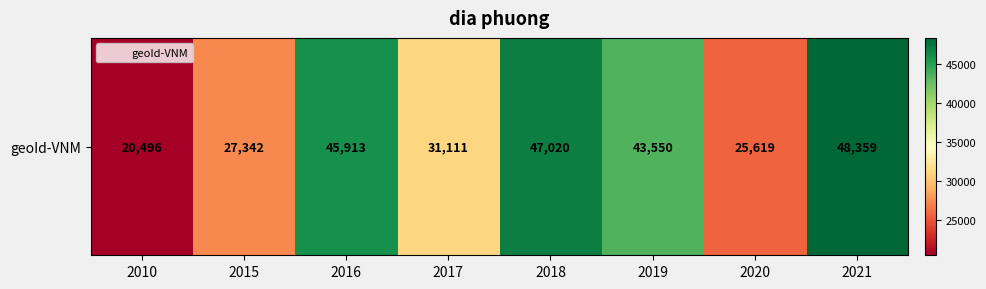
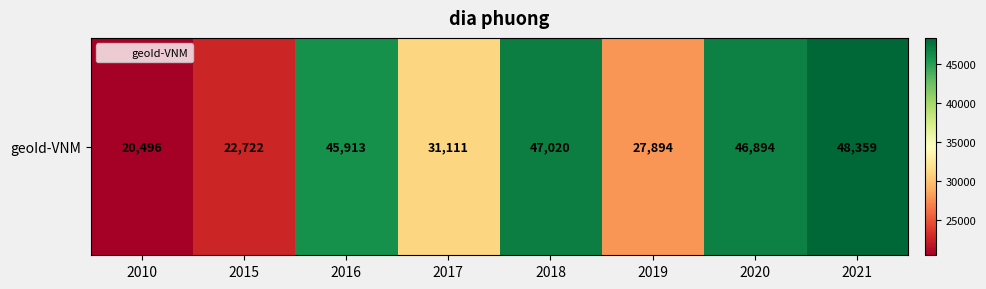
geoId-VNM, 2015: 27,342 -> 22,722
geoId-VNM, 2019: 43,550 -> 27,894
geoId-VNM, 2020: 25,619 -> 46,894
